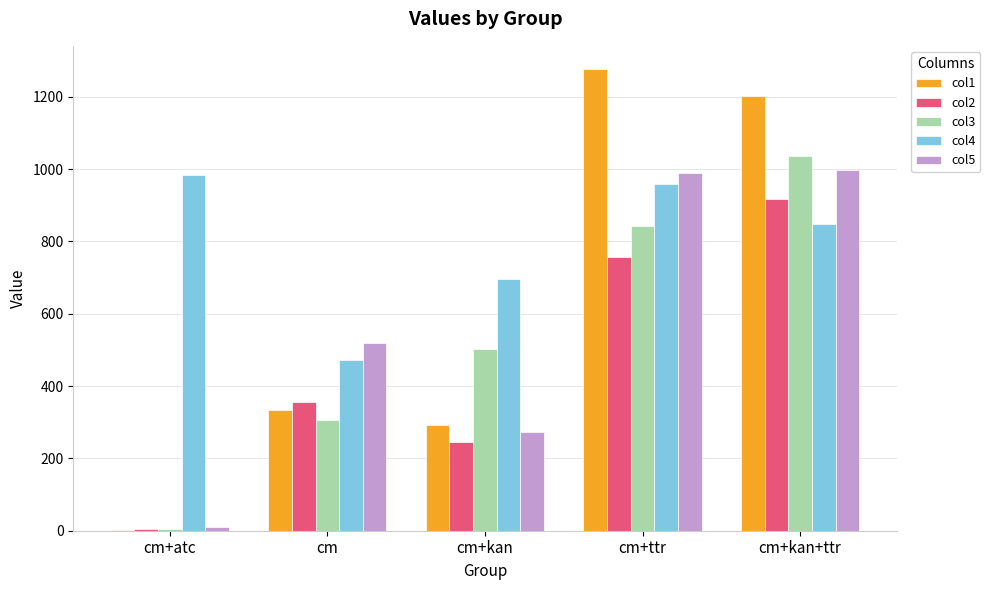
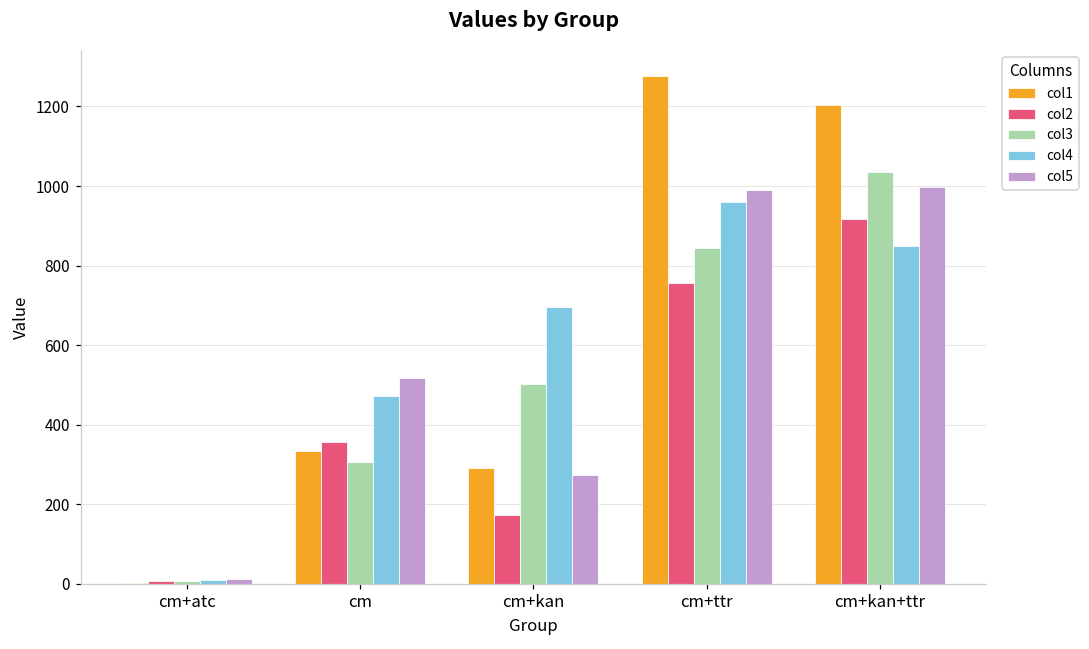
col4, cm+atc: 980 -> 10
col2, cm+kan: 250 -> 170
